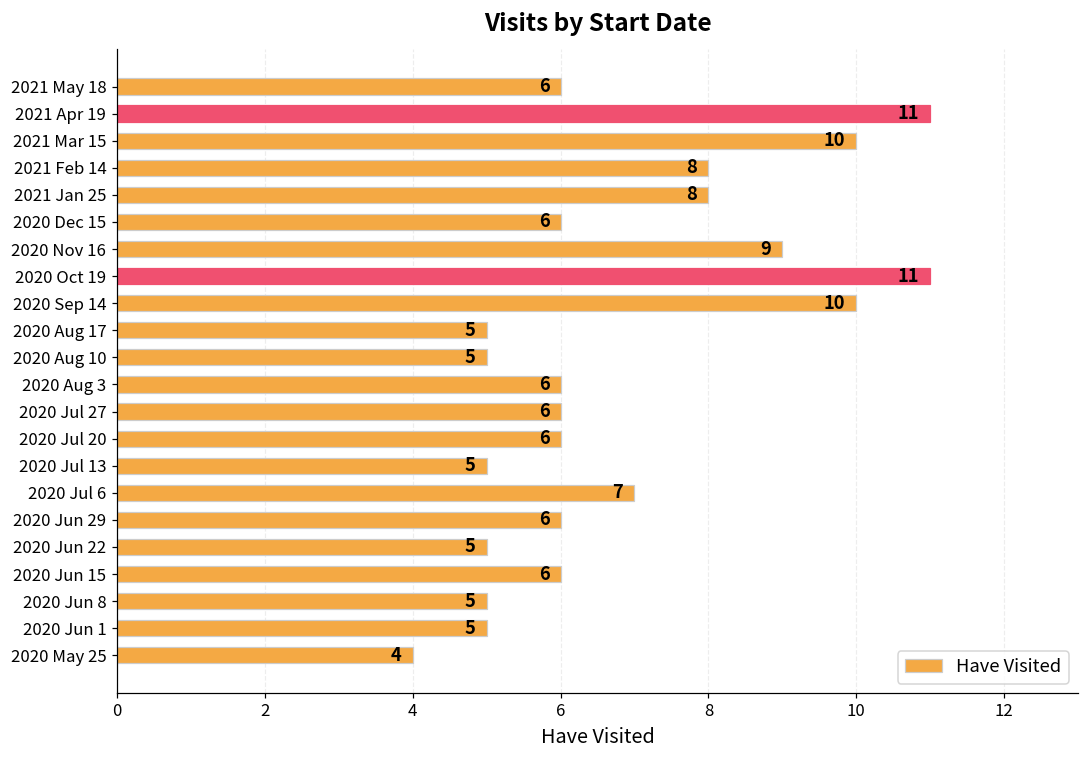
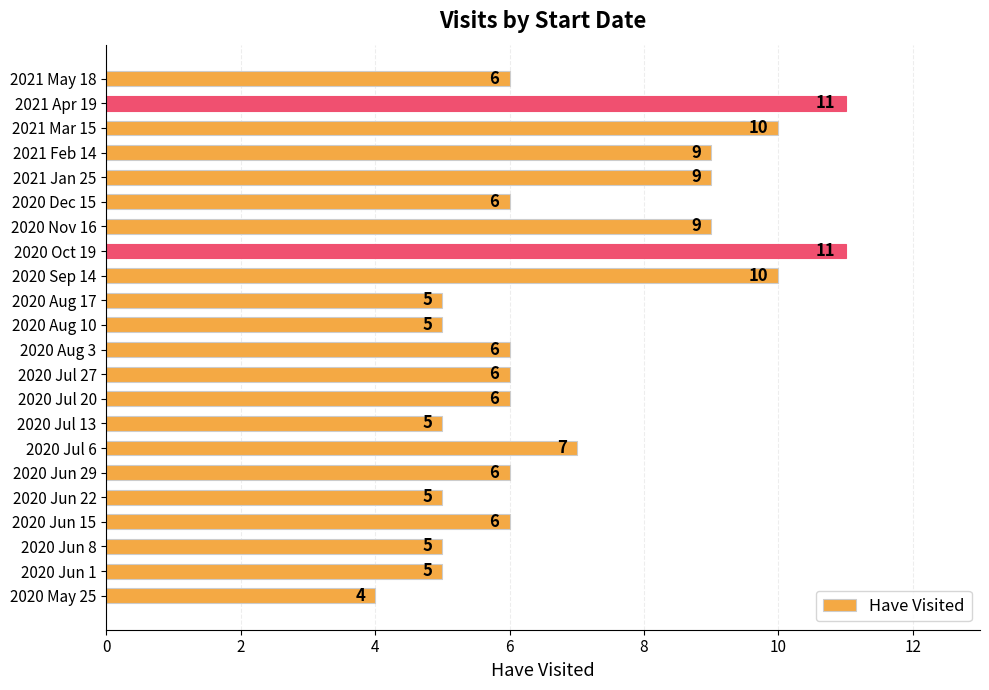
2021 Feb 14: 8 -> 9
2021 Jan 25: 8 -> 9
